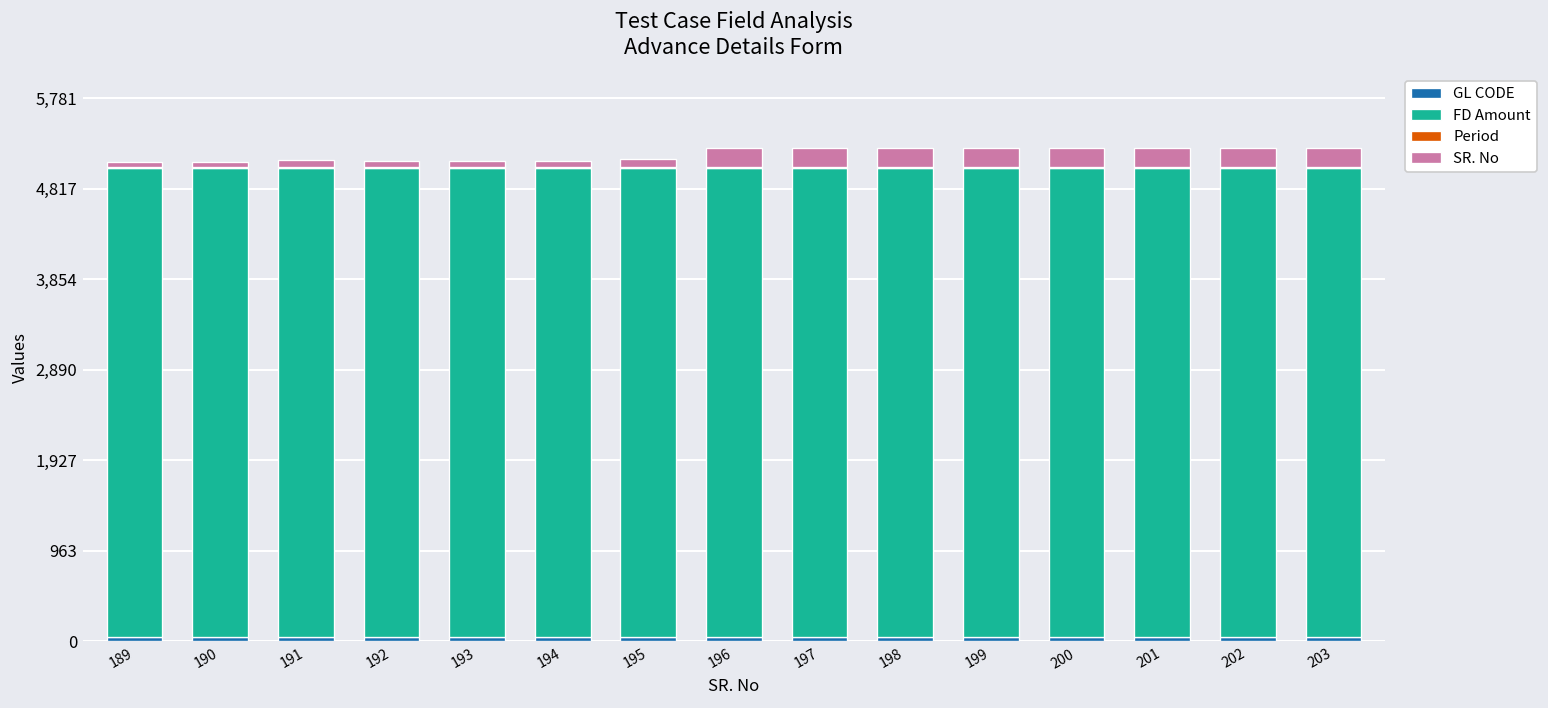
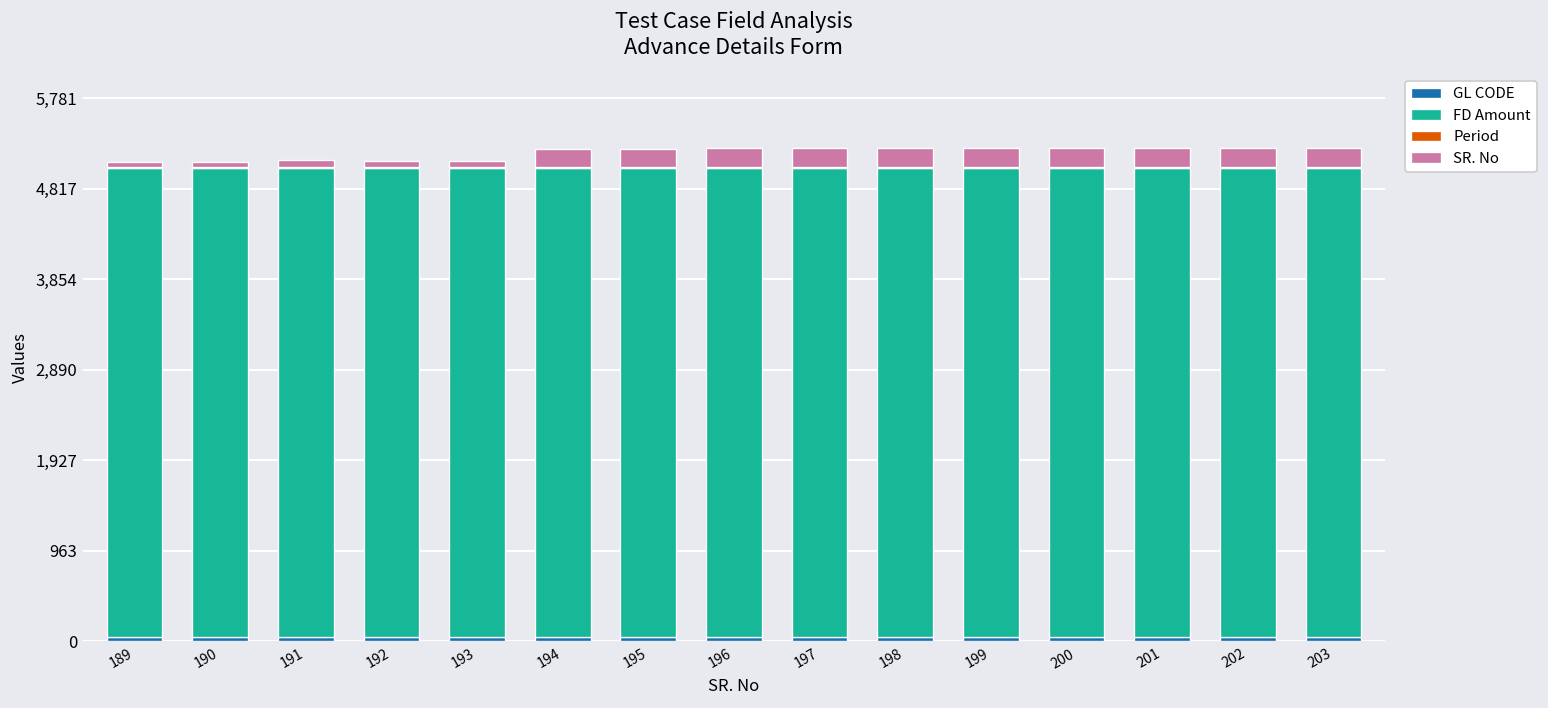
SR. No, 194: 100 -> 200
SR. No, 195: 100 -> 200
